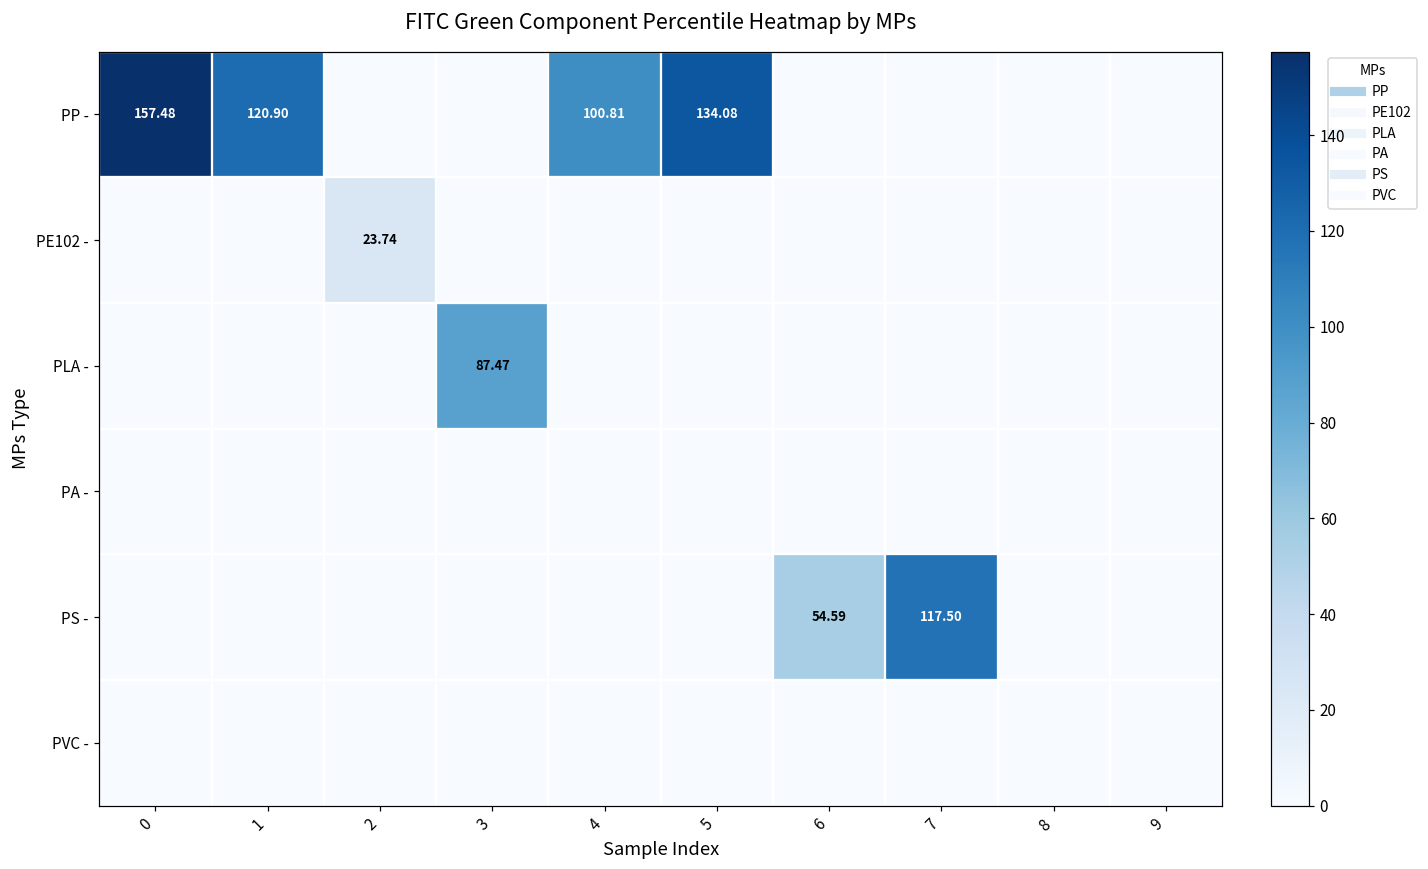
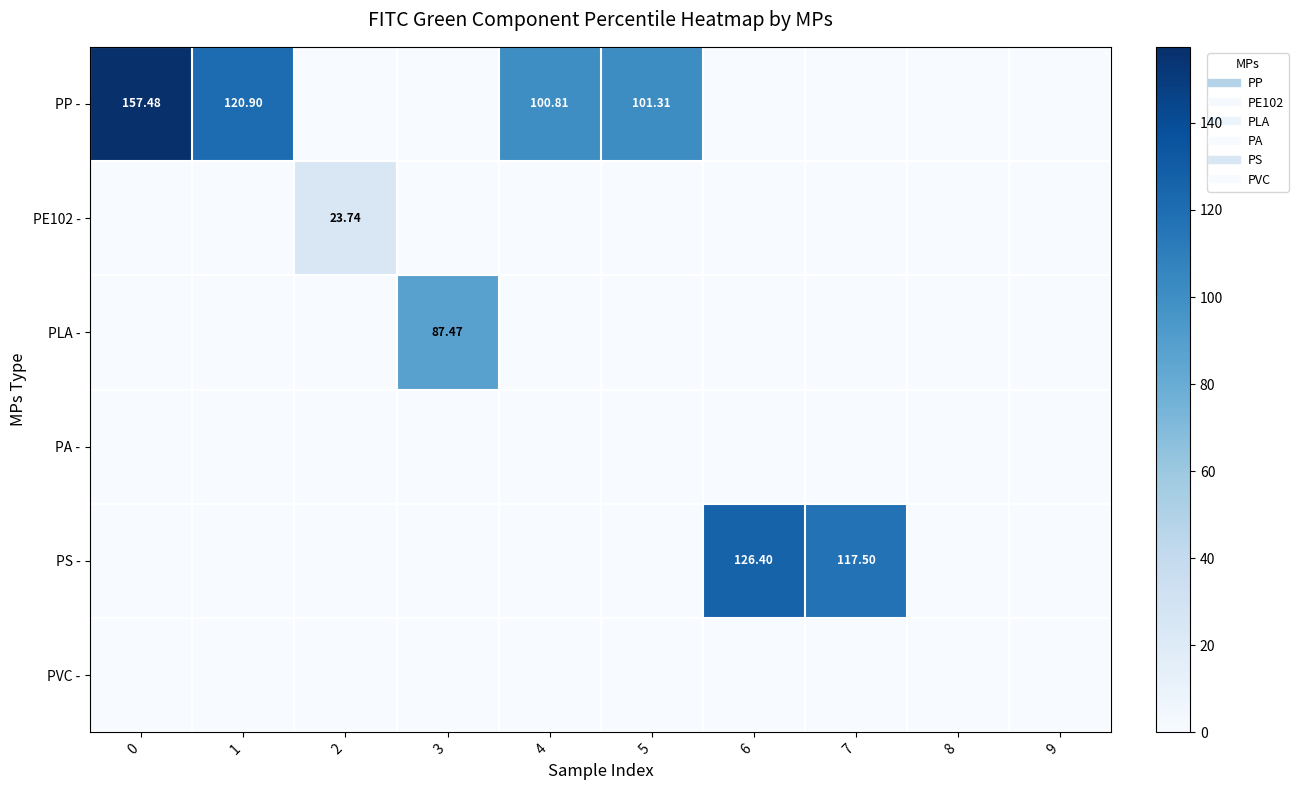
PP -, 5: 134.08 -> 101.31
PS -, 6: 54.59 -> 126.40
